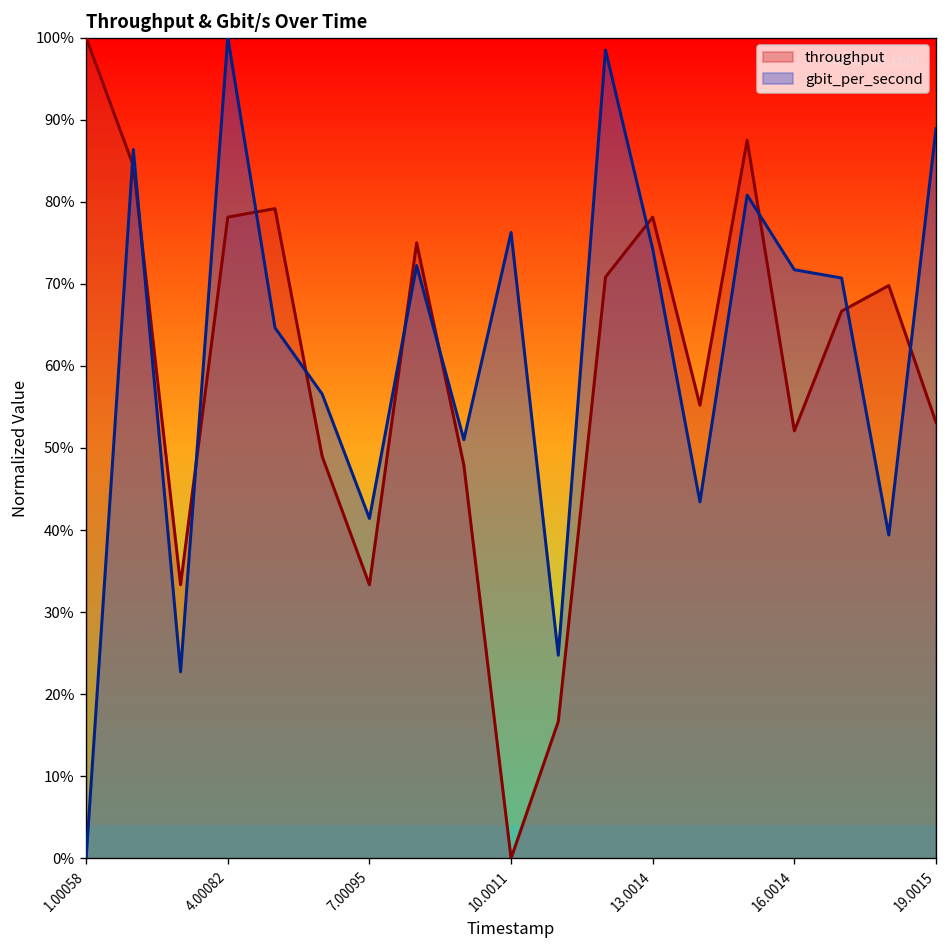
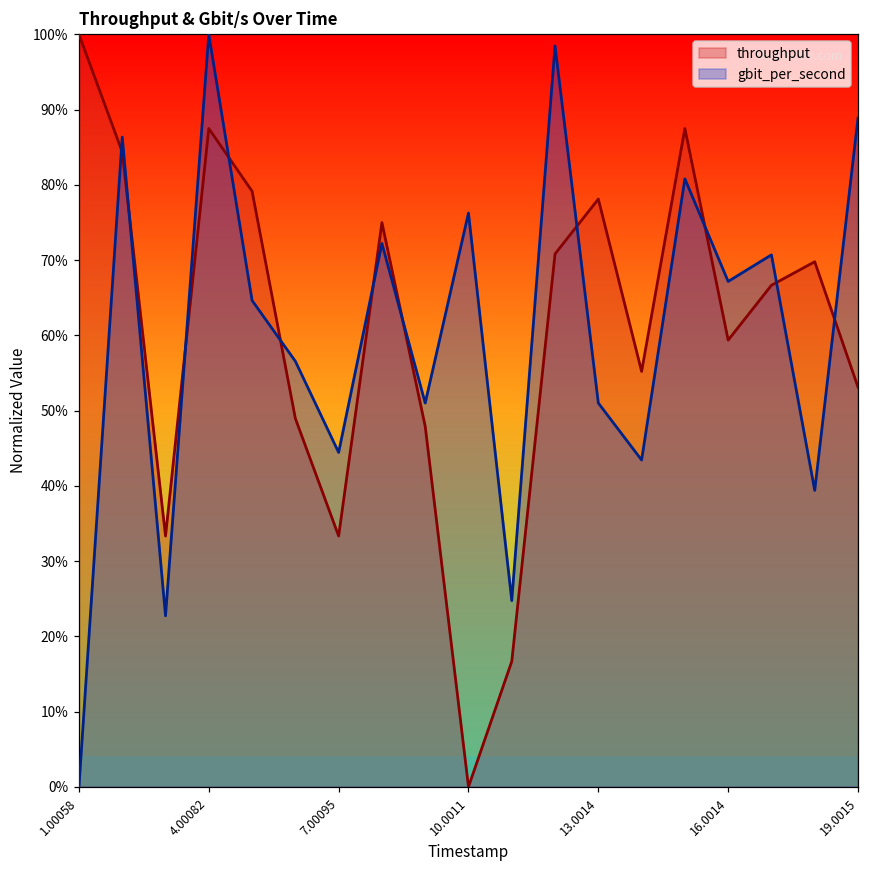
throughput, 4.00082: 78% -> 88%
gbit_per_second, 7.00095: 41% -> 44%
gbit_per_second, 13.0014: 74% -> 51%
throughput, 16.0014: 52% -> 59%
gbit_per_second, 16.0014: 72% -> 67%
